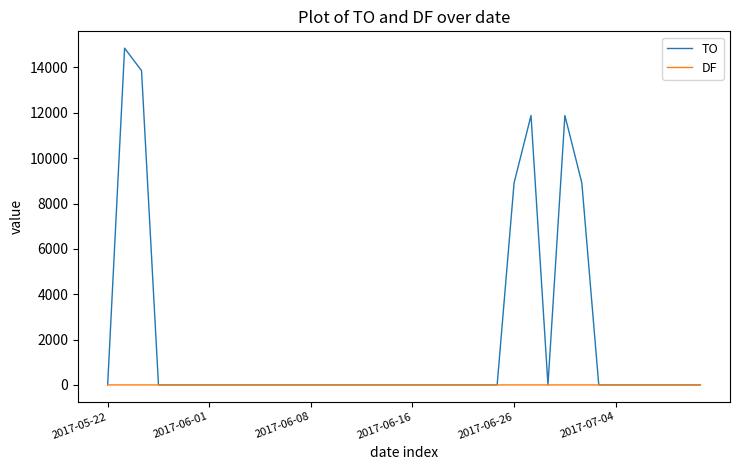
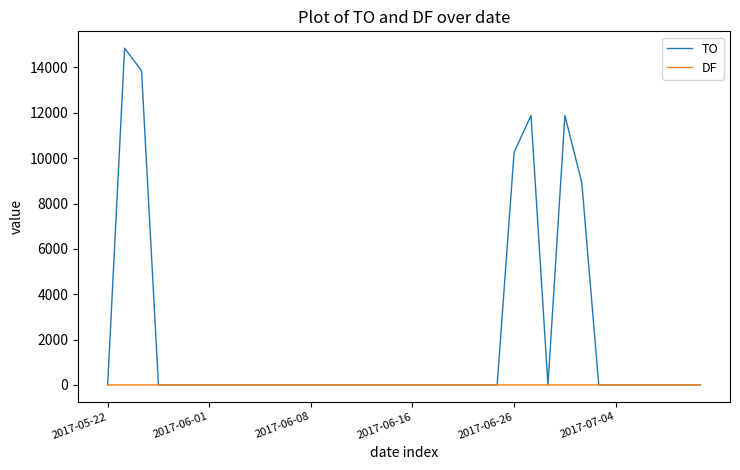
TO, 2017-06-26: 8900 -> 10300
